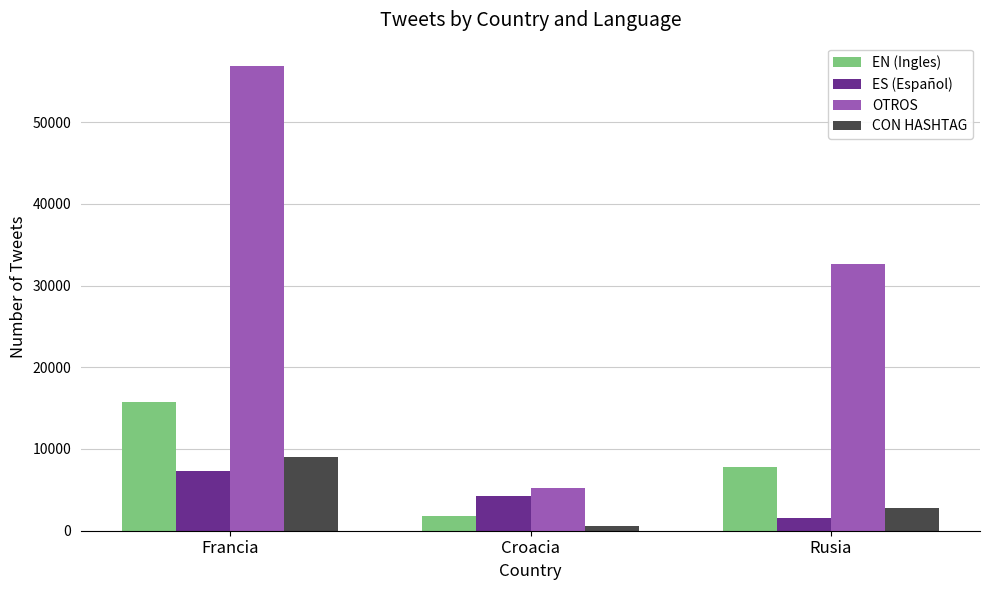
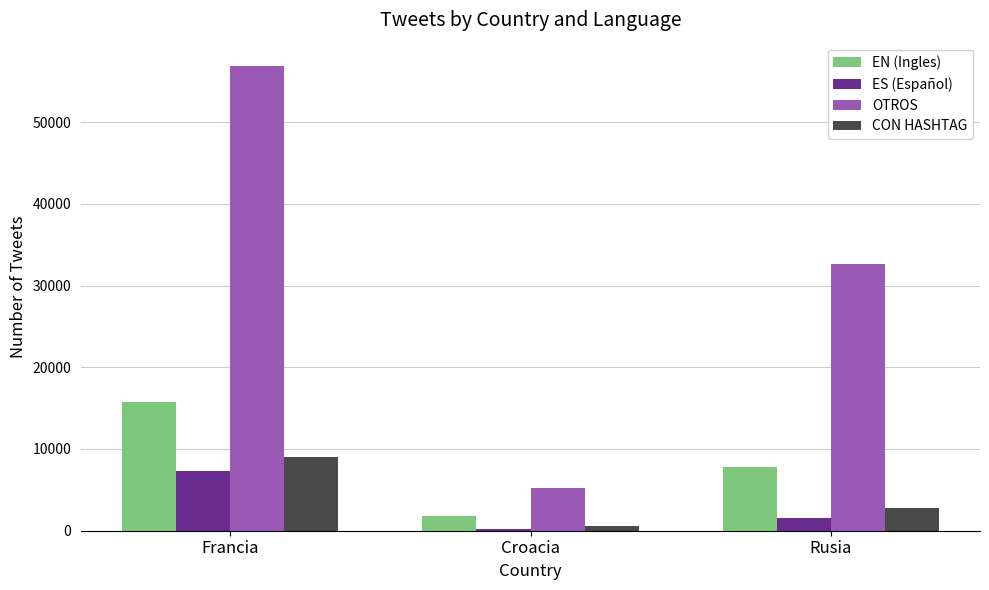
ES (Español), Croacia: 4000 -> 0
